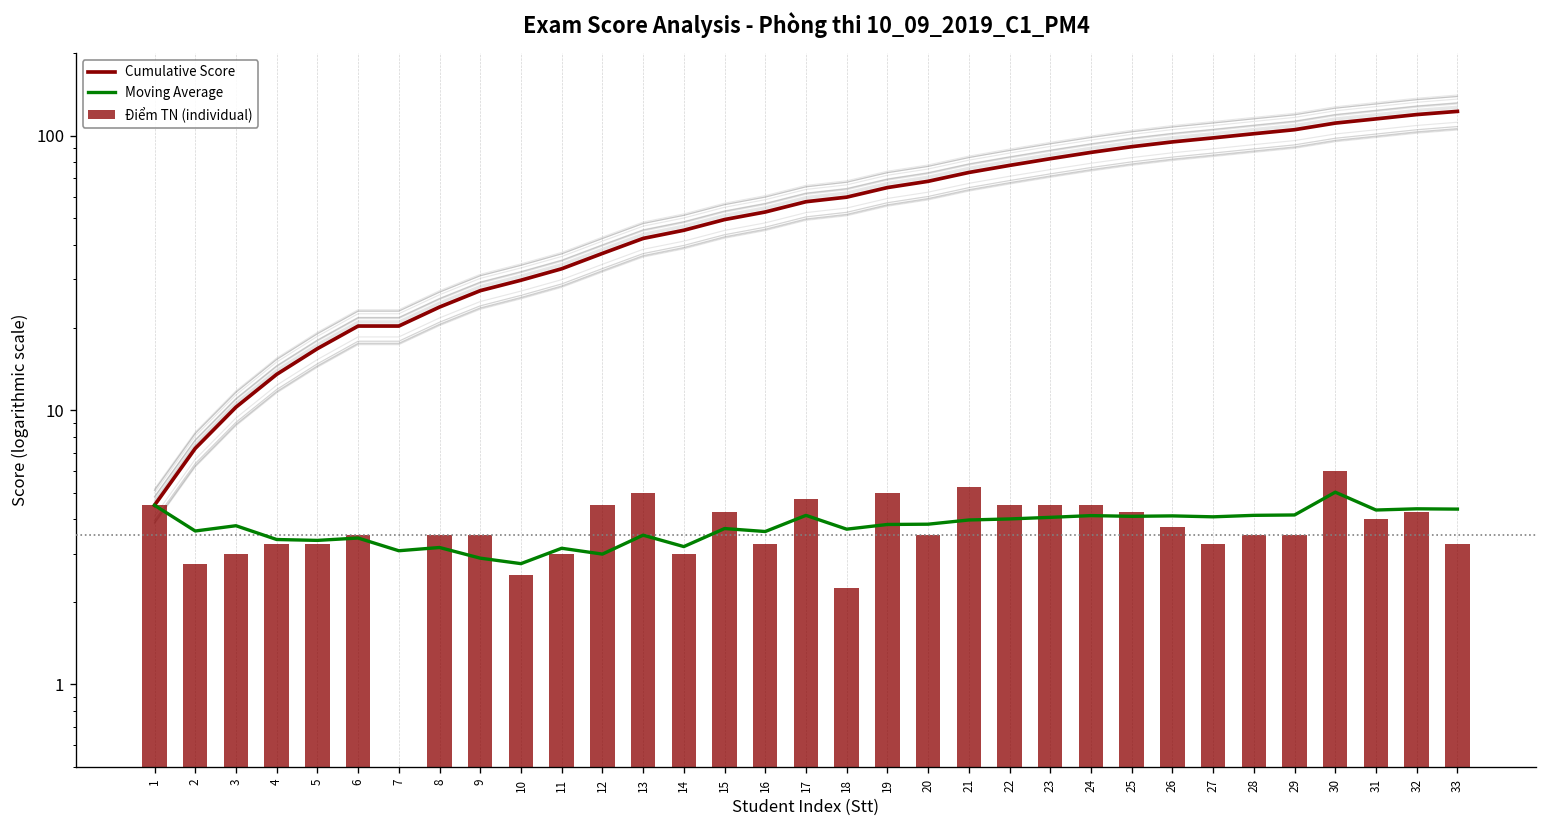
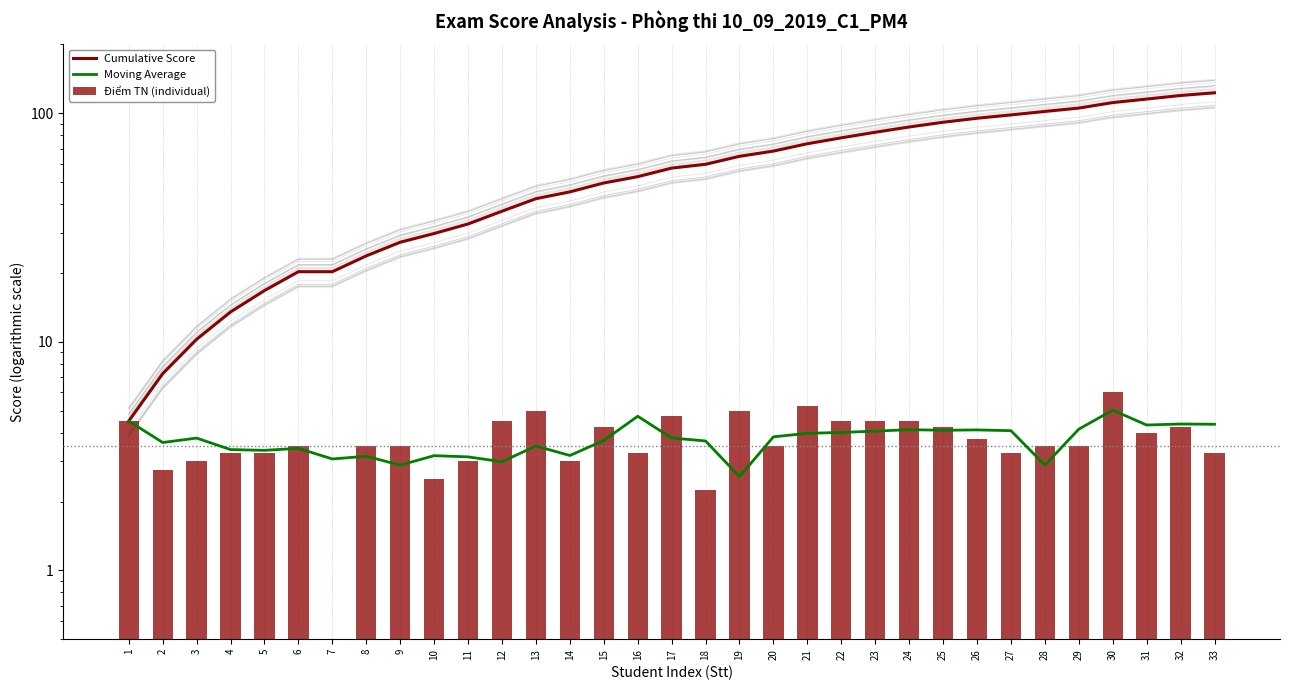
Moving Average, 10: 2.8 -> 3.2
Moving Average, 16: 3.6 -> 4.7
Moving Average, 17: 4.1 -> 3.8
Moving Average, 19: 3.8 -> 2.6
Moving Average, 28: 4.1 -> 2.9
